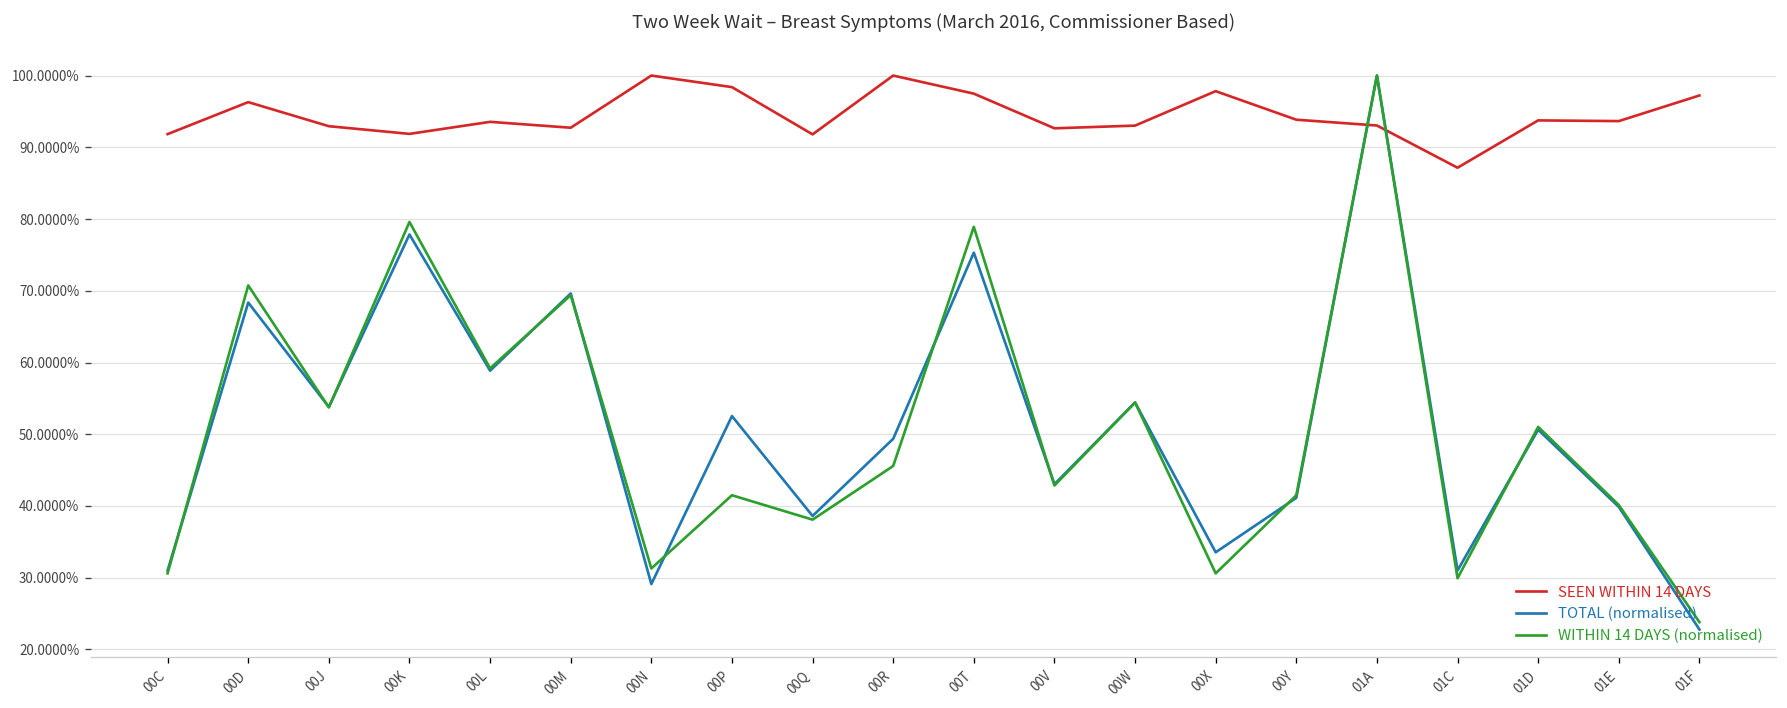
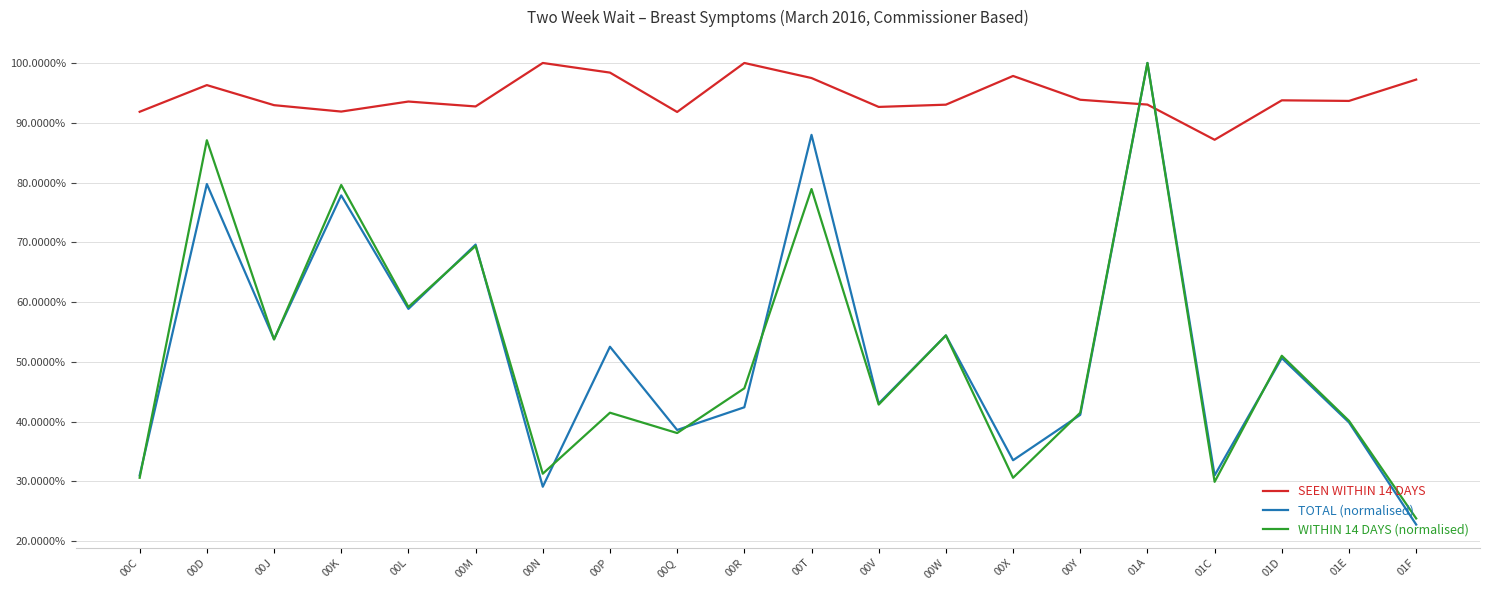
TOTAL (normalised), 00D: 68% -> 80%
WITHIN 14 DAYS (normalised), 00D: 71% -> 87%
TOTAL (normalised), 00R: 49% -> 42%
TOTAL (normalised), 00T: 75% -> 88%
